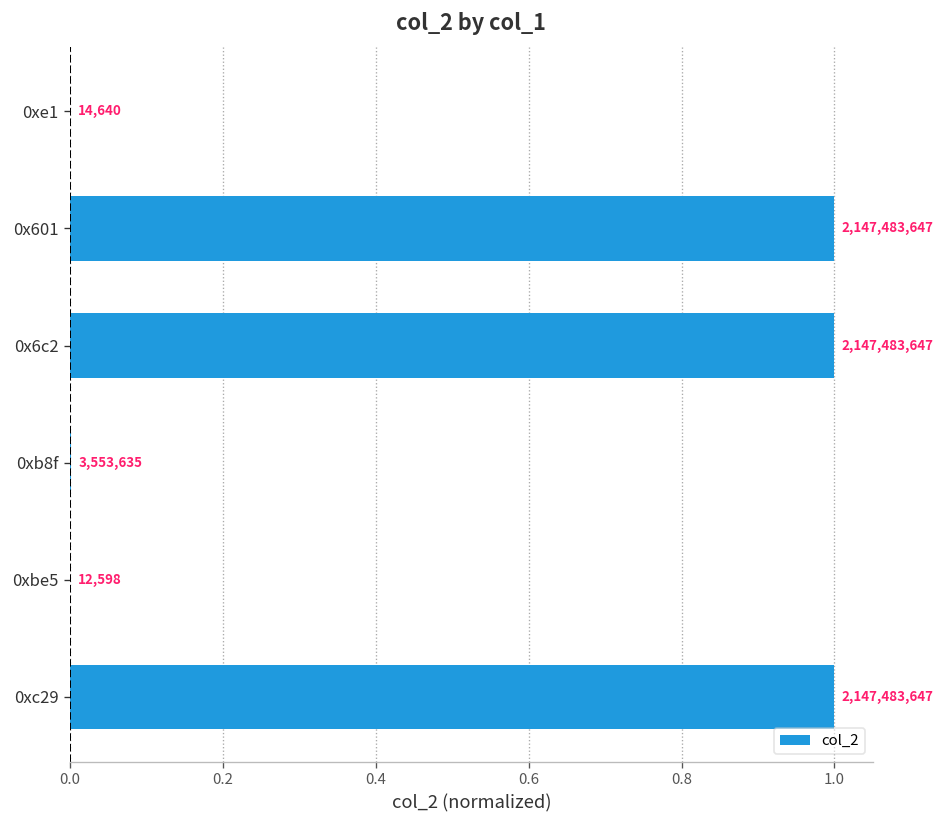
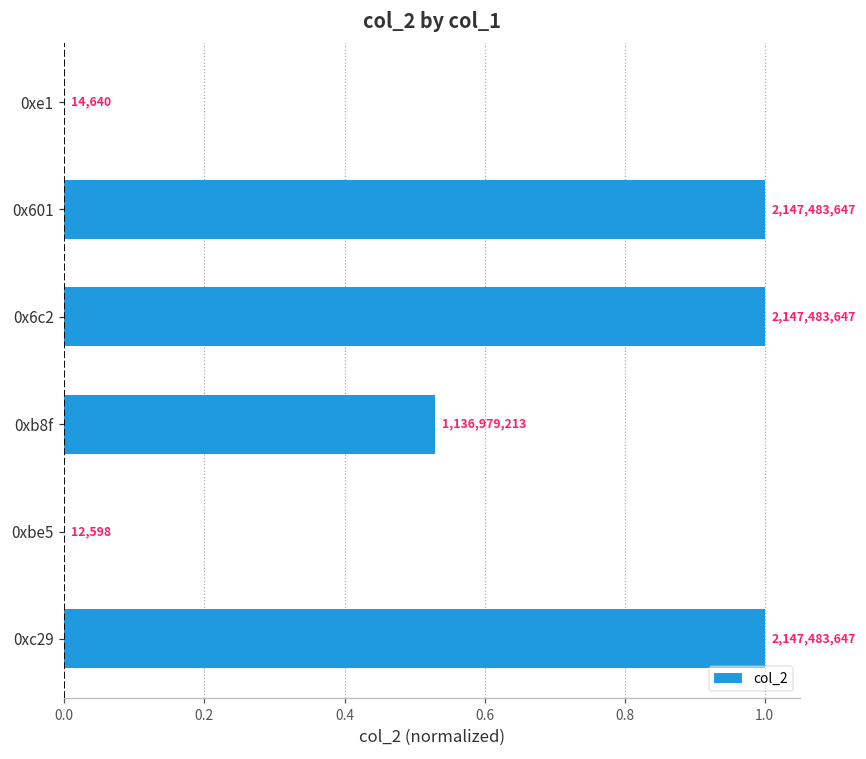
0xb8f: 3,553,635 -> 1,136,979,213
